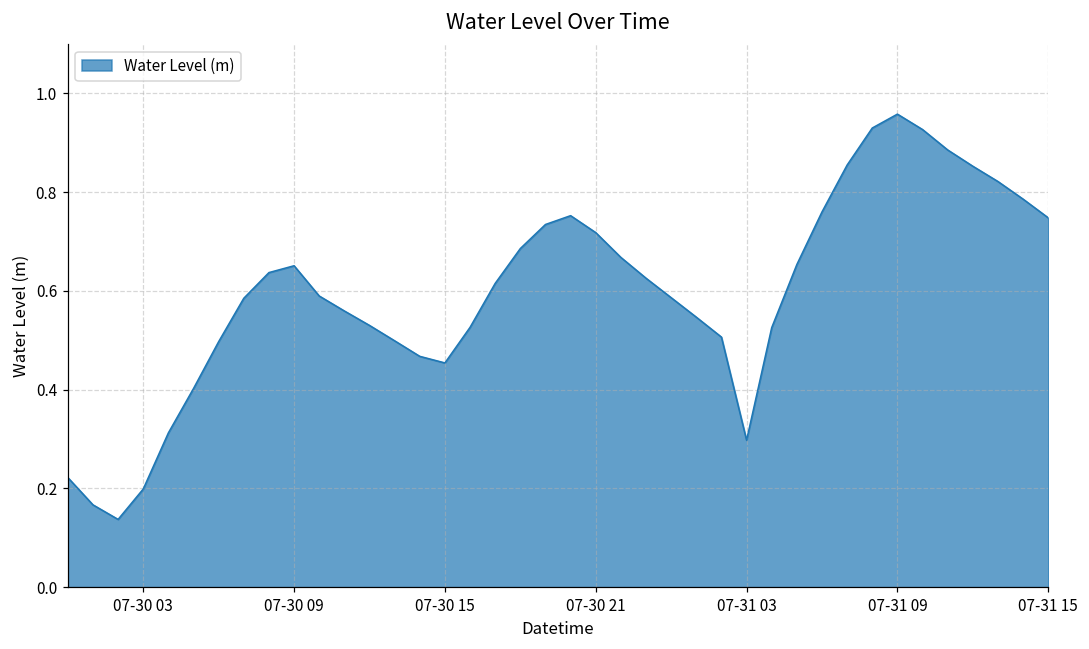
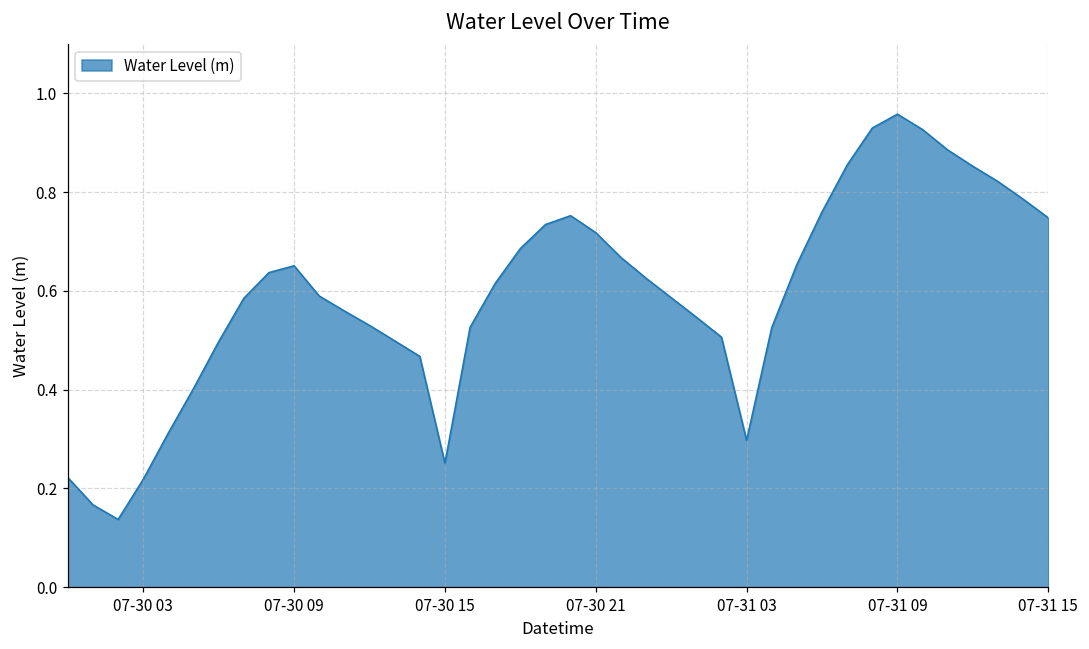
07-30 03: 0.20 -> 0.22
07-30 15: 0.45 -> 0.25
